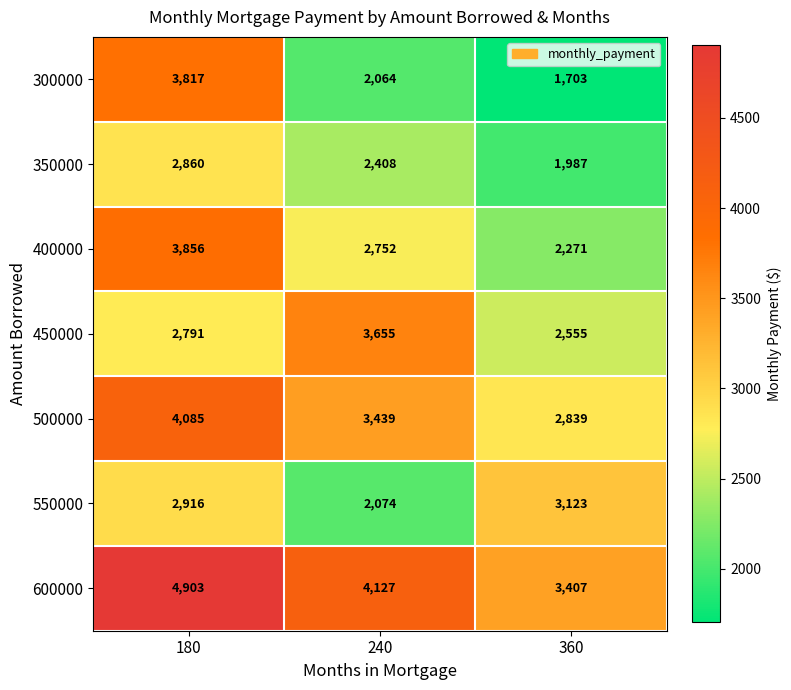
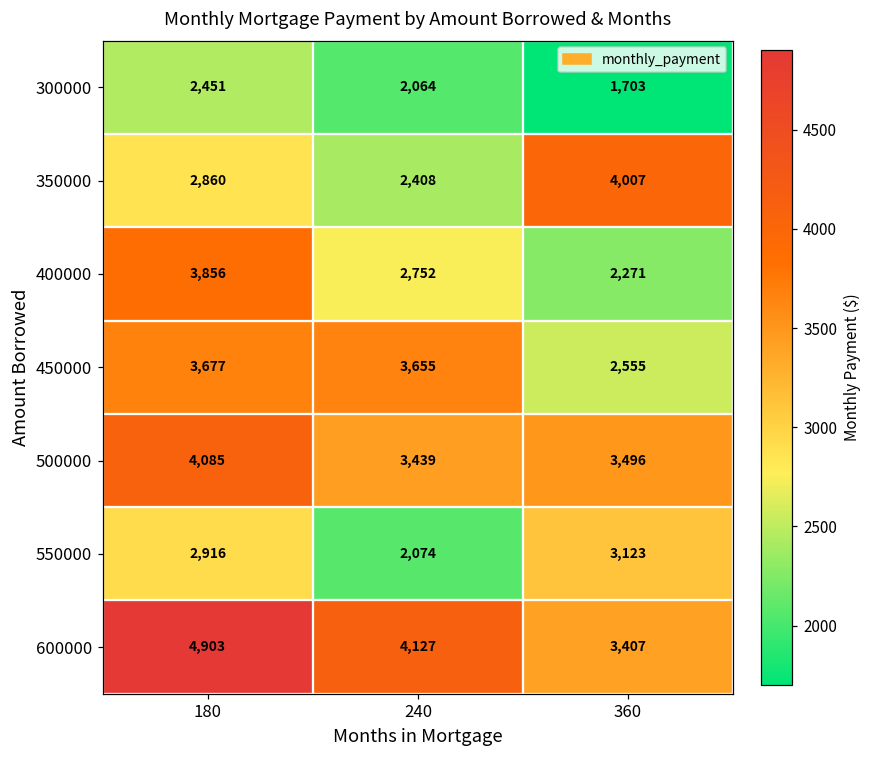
300000, 180: 3,817 -> 2,451
350000, 360: 1,987 -> 4,007
450000, 180: 2,791 -> 3,677
500000, 360: 2,839 -> 3,496
